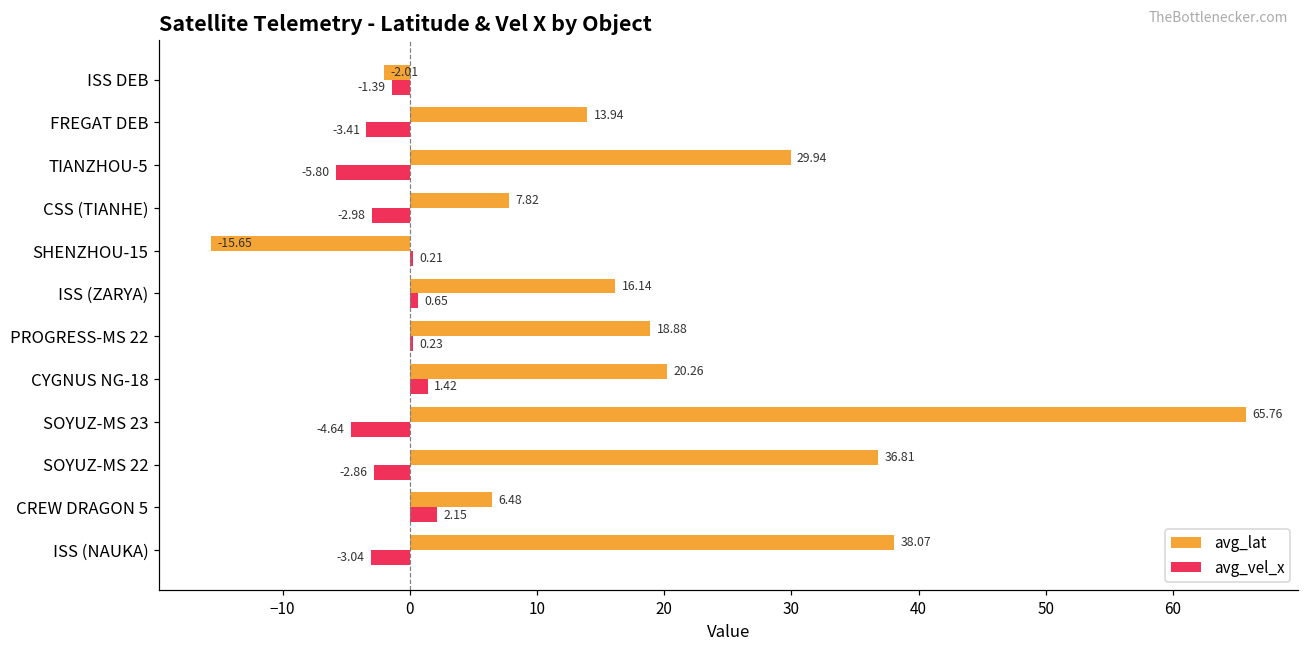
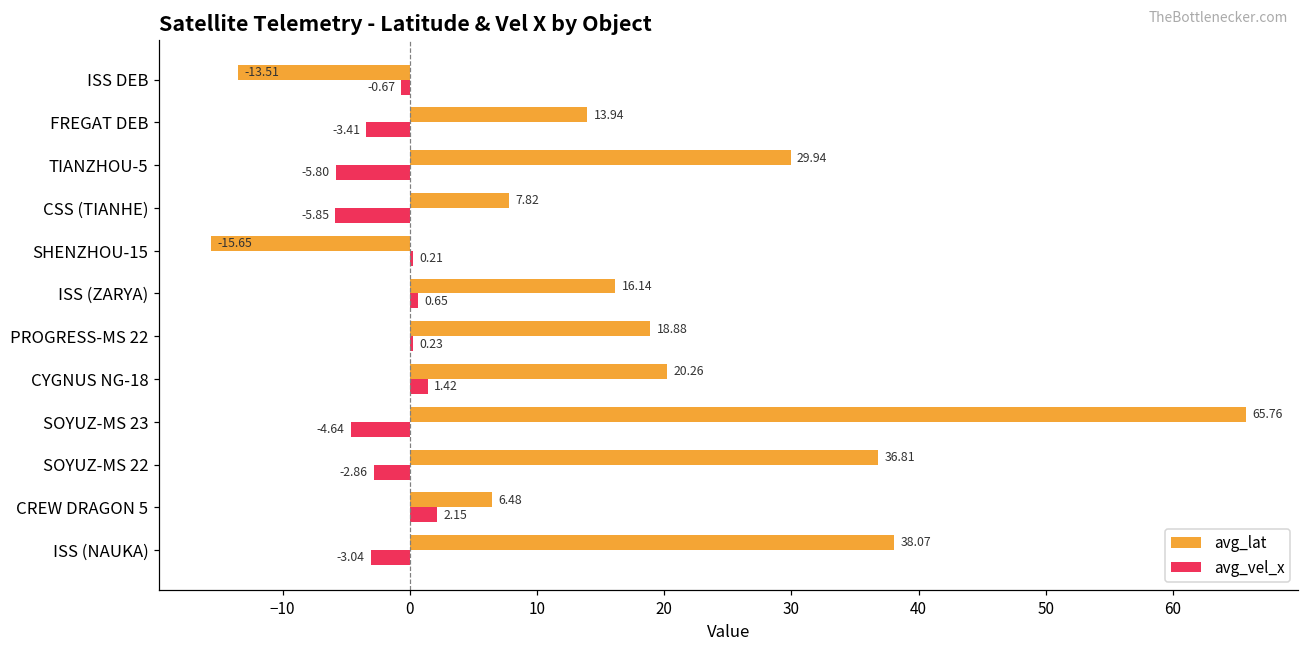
avg_lat, ISS DEB: -2.01 -> -13.51
avg_vel_x, ISS DEB: -1.39 -> -0.67
avg_vel_x, CSS (TIANHE): -2.98 -> -5.85
